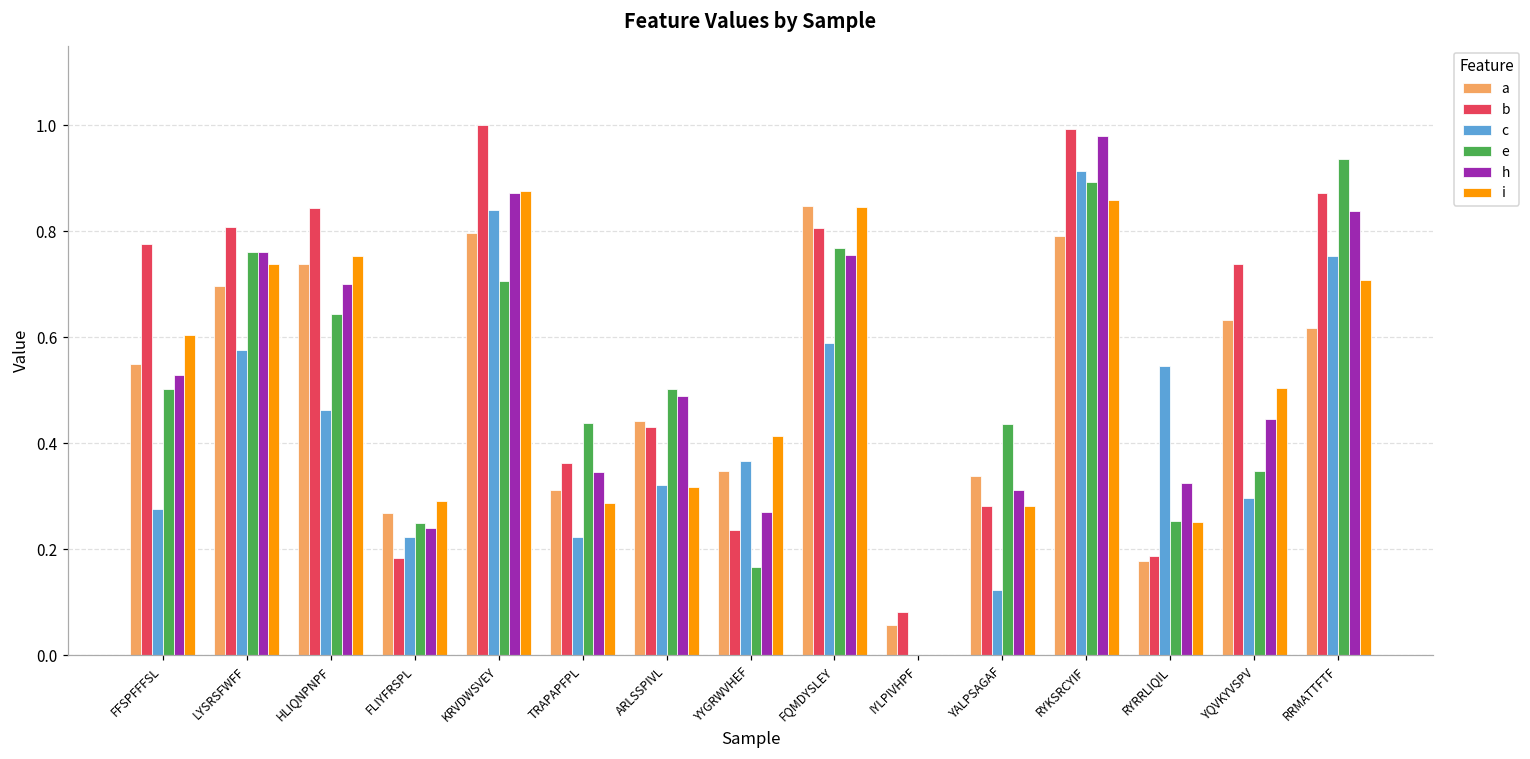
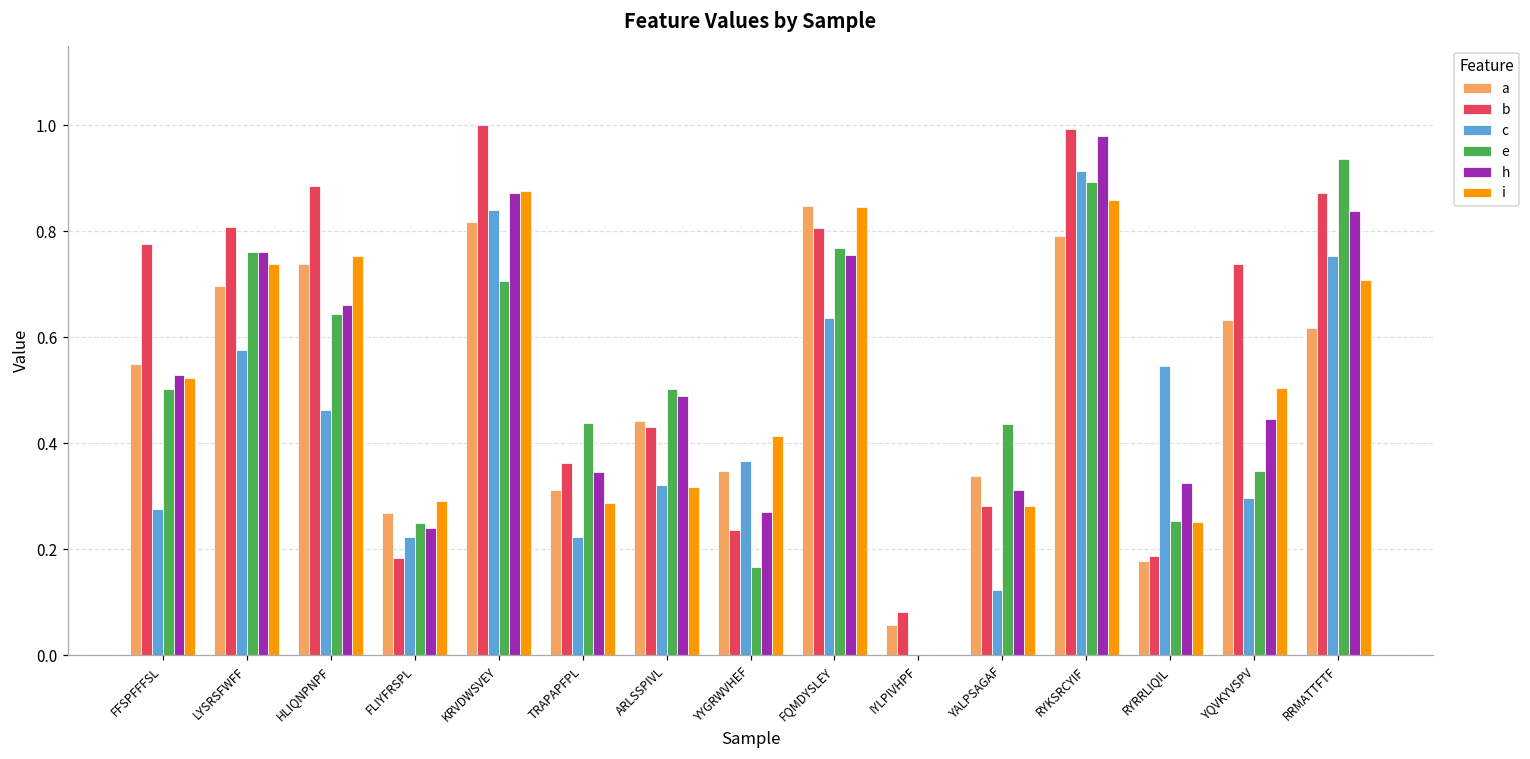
i, FFSPFFFSL: 0.61 -> 0.52
b, HLIQNPNPF: 0.84 -> 0.89
h, HLIQNPNPF: 0.70 -> 0.66
a, KRVDWSVEY: 0.80 -> 0.82
c, FQMDYSLEY: 0.59 -> 0.64
